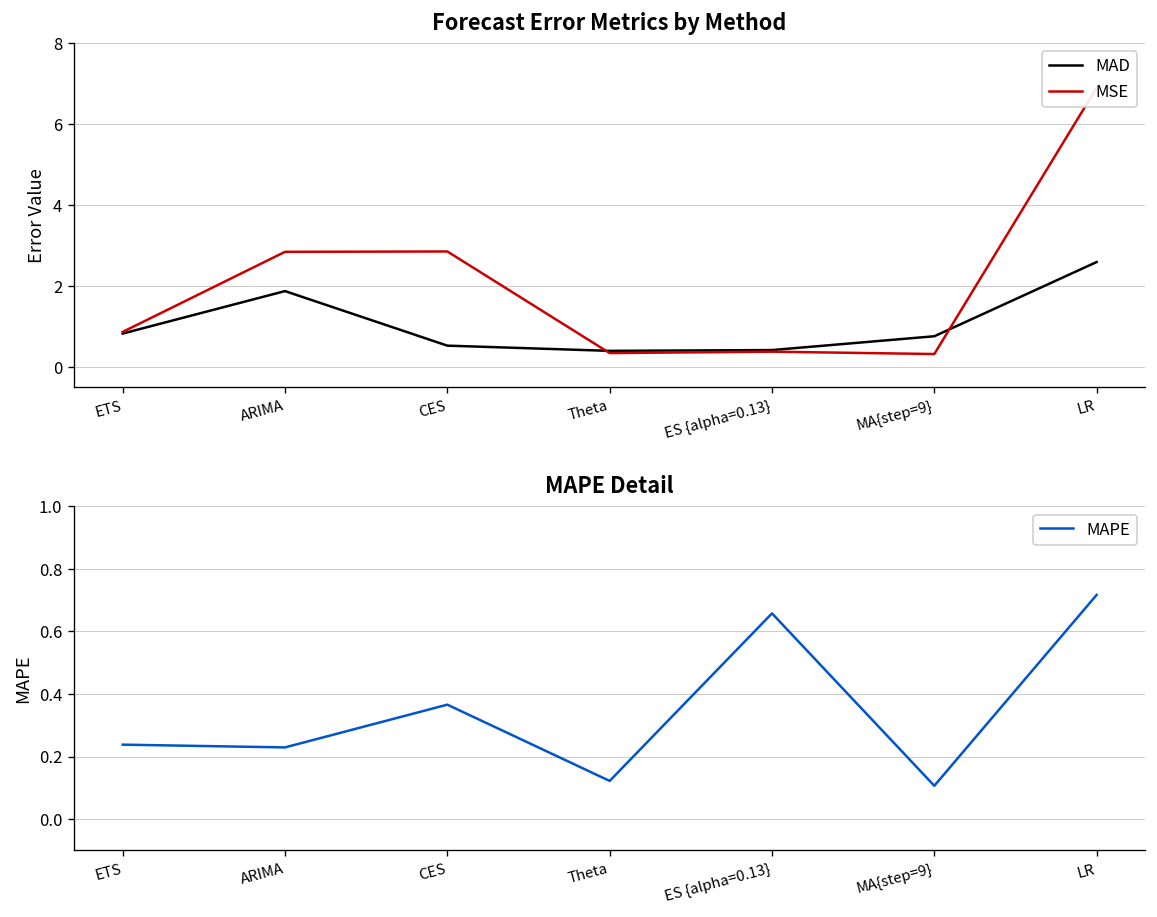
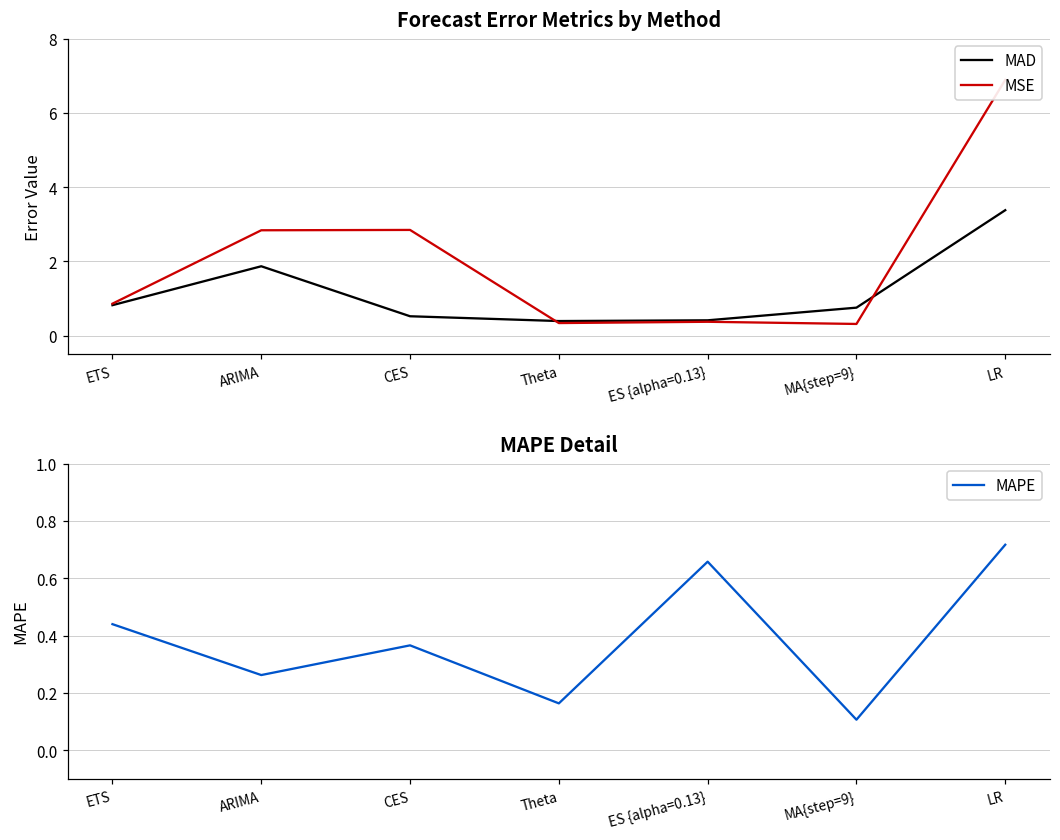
Forecast Error Metrics by Method, MAD, LR: 2.6 -> 3.4
MAPE Detail, ETS: 0.24 -> 0.44
MAPE Detail, ARIMA: 0.23 -> 0.26
MAPE Detail, Theta: 0.12 -> 0.16
